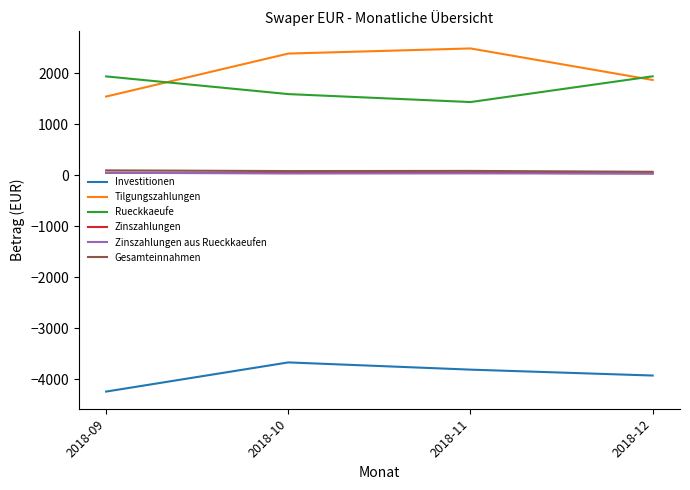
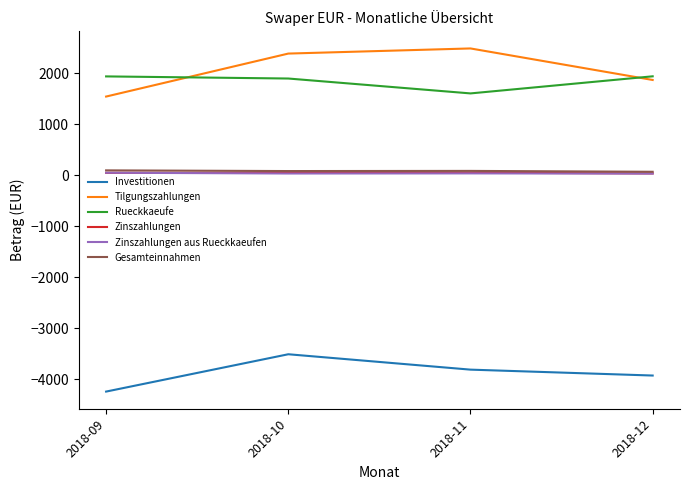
Investitionen, 2018-10: -3700 -> -3500
Rueckkaeufe, 2018-10: 1600 -> 1900
Rueckkaeufe, 2018-11: 1400 -> 1600
